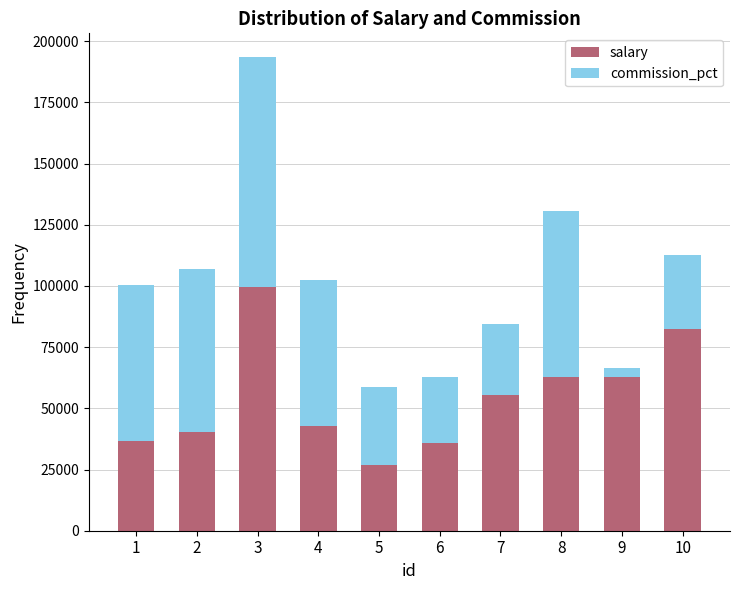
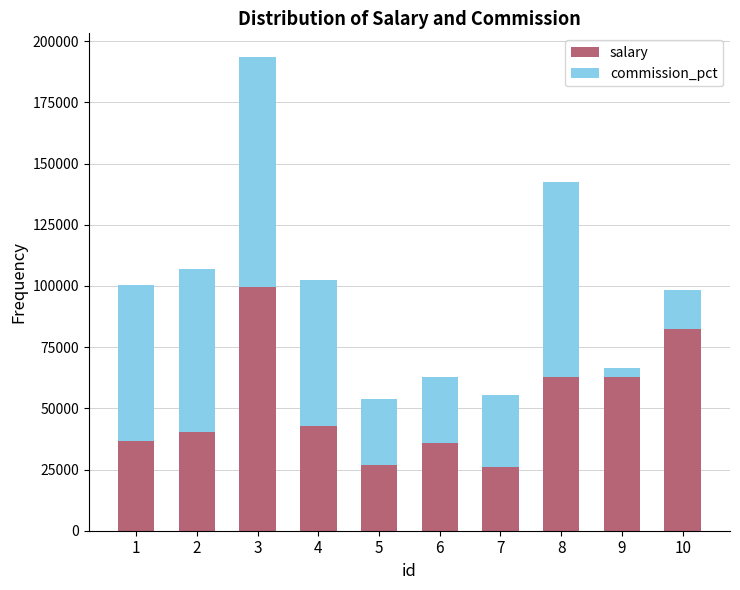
commission_pct, 5: 32000 -> 27000
salary, 7: 55000 -> 26000
commission_pct, 8: 68000 -> 80000
commission_pct, 10: 30000 -> 16000
